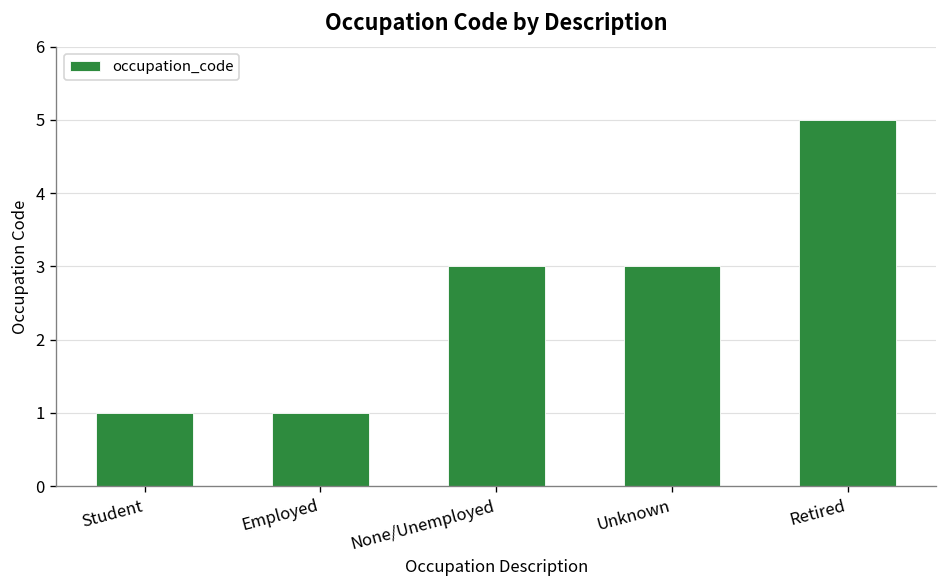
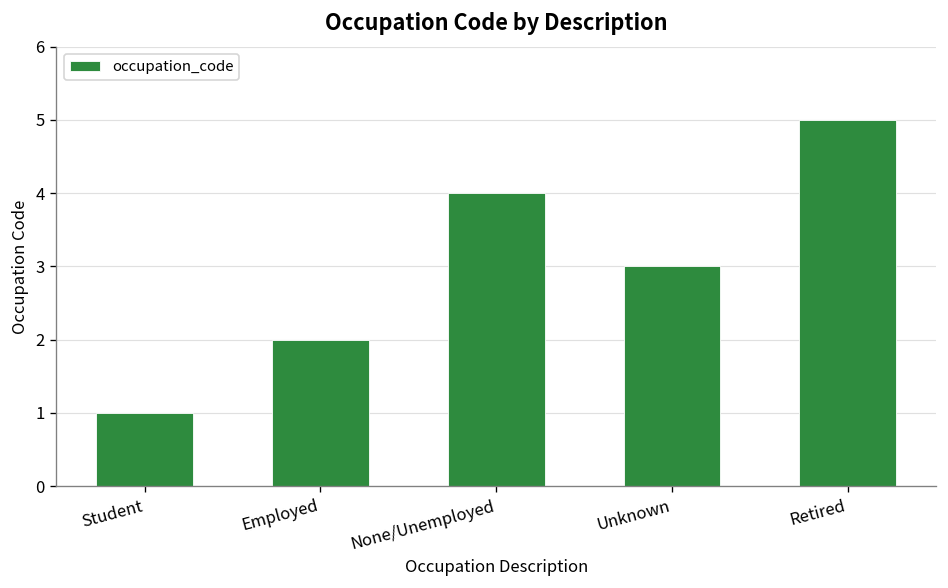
Employed: 1 -> 2
None/Unemployed: 3 -> 4
